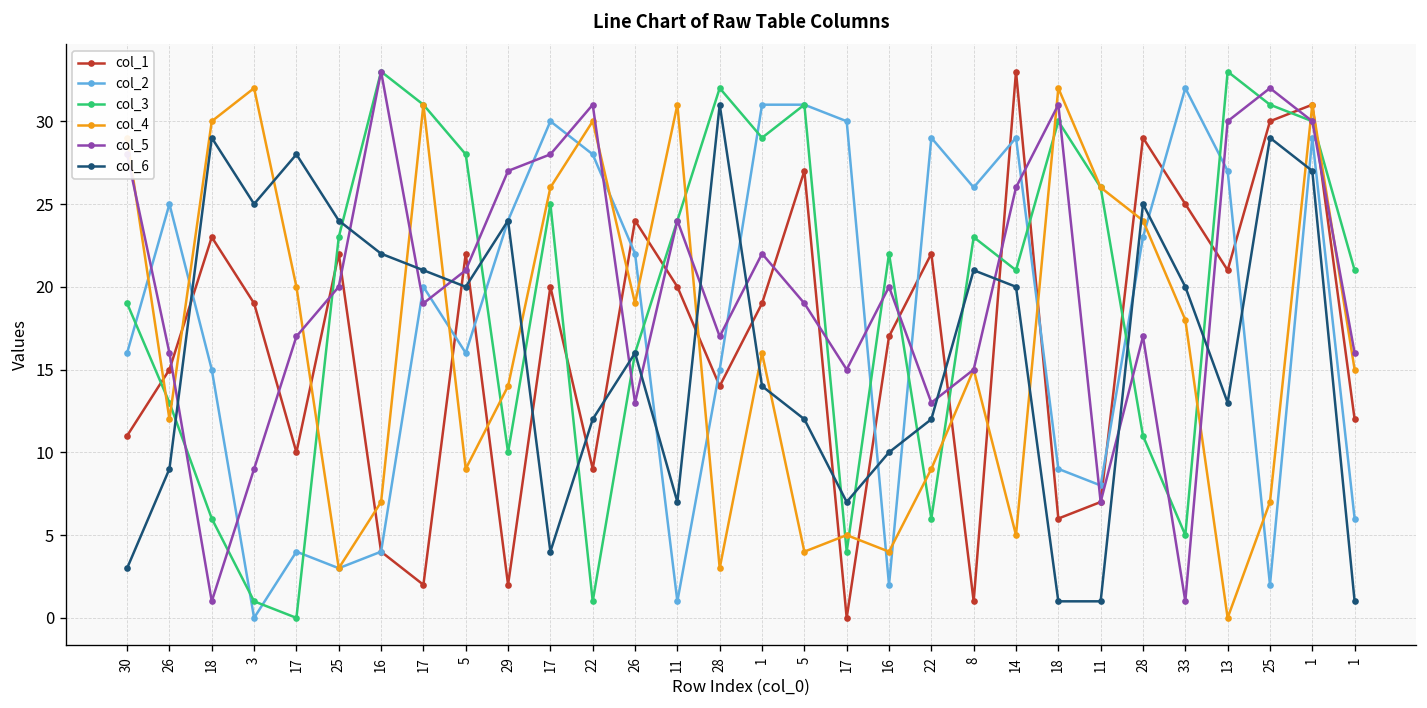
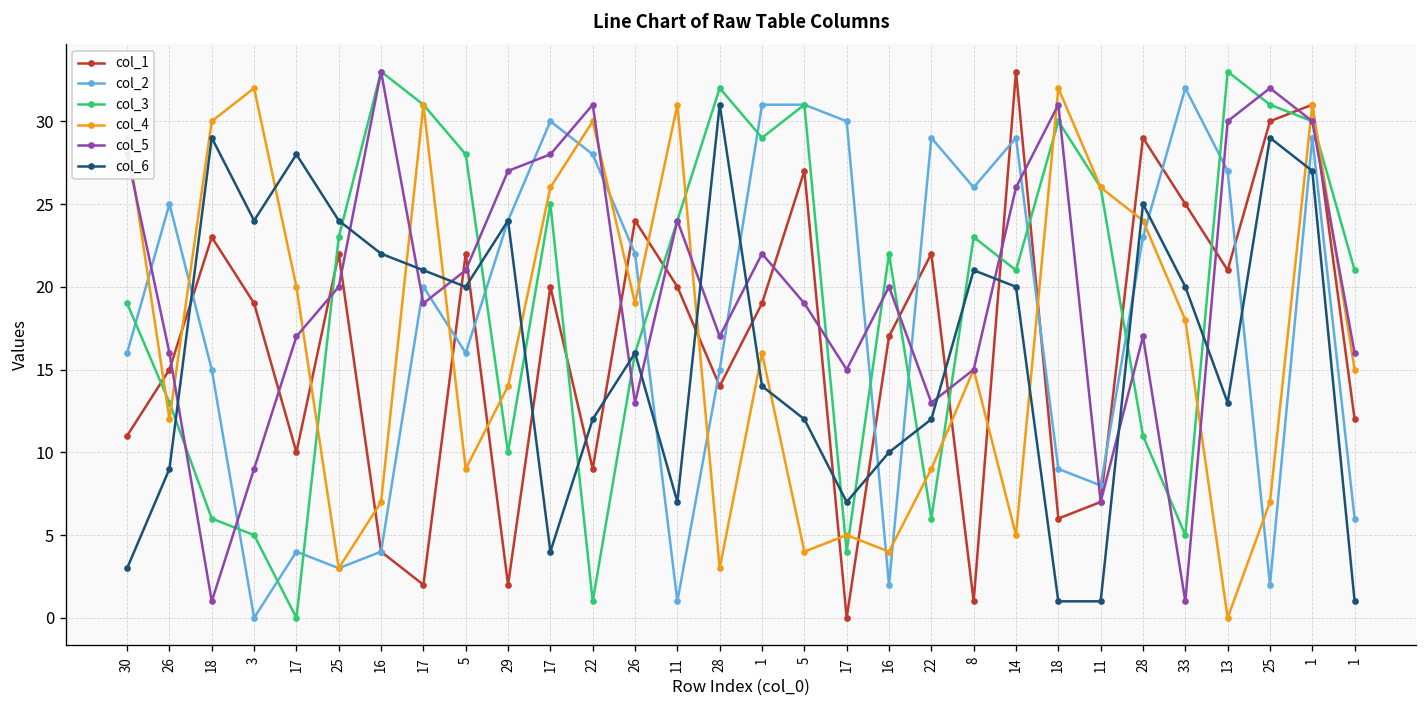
col_3, 3: 1 -> 5
col_6, 3: 25 -> 24
